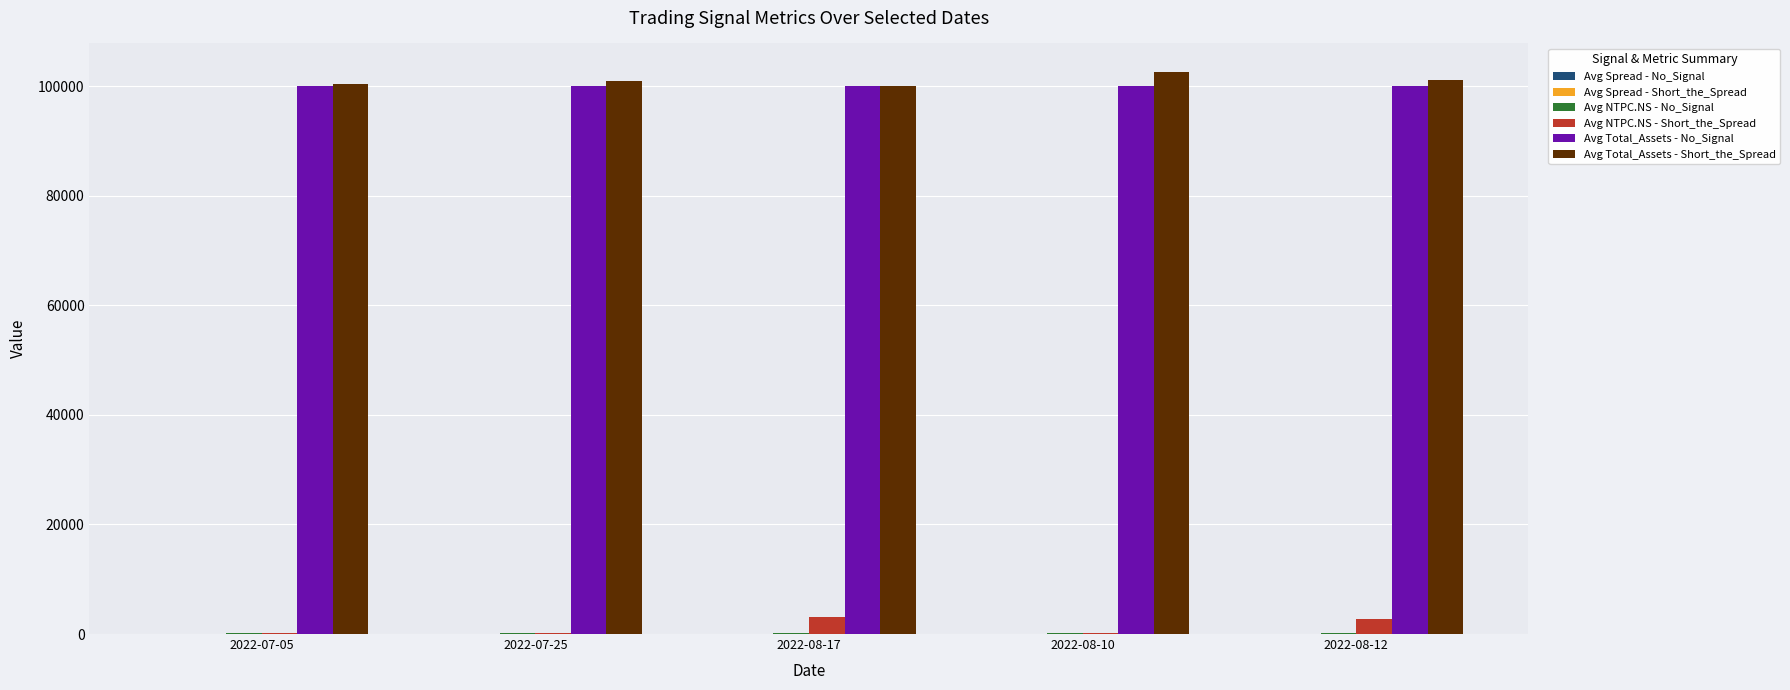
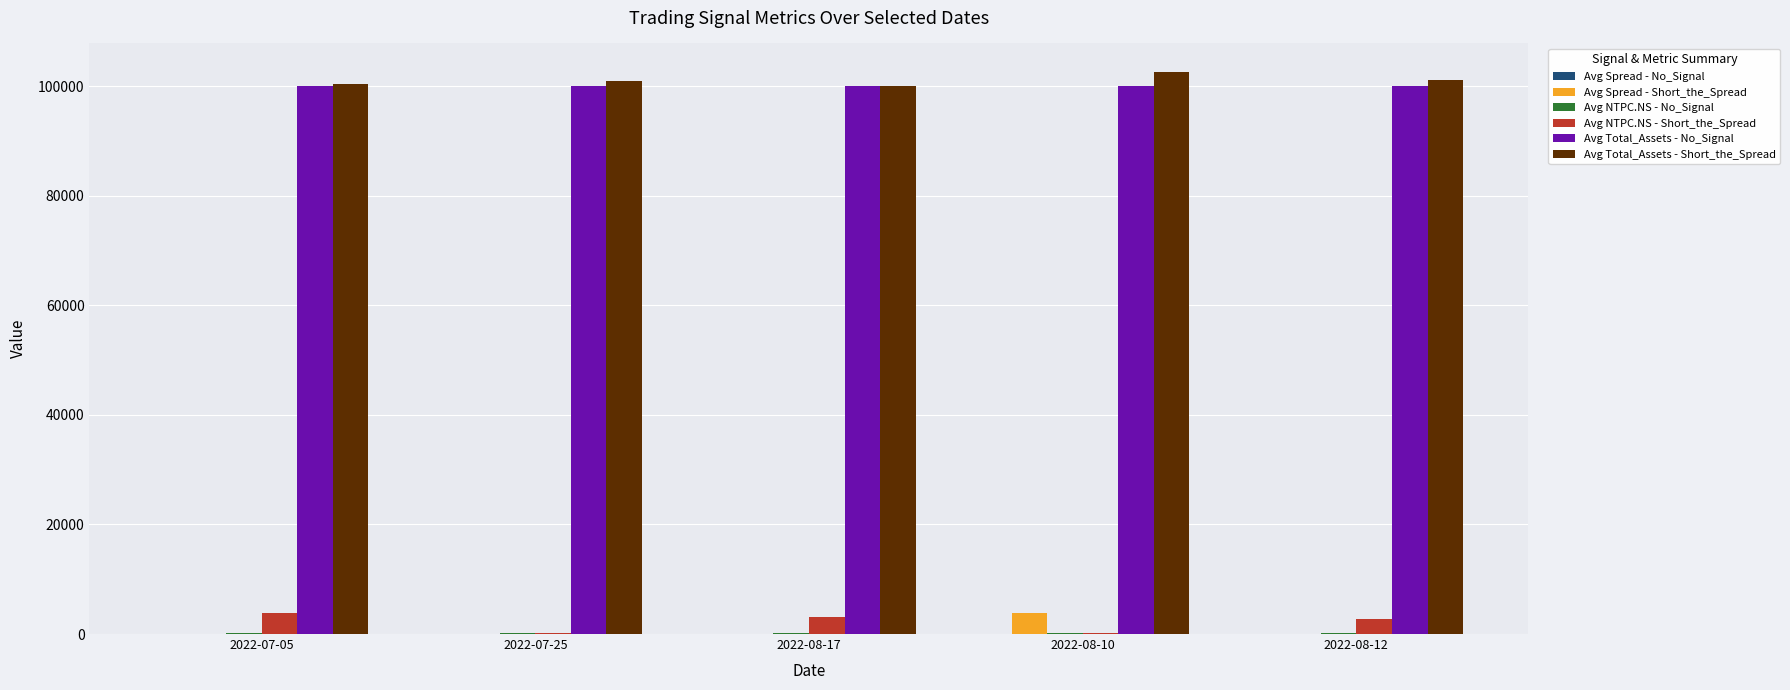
Avg NTPC.NS - Short_the_Spread, 2022-07-05: 0 -> 4000
Avg Spread - Short_the_Spread, 2022-08-10: 0 -> 4000
